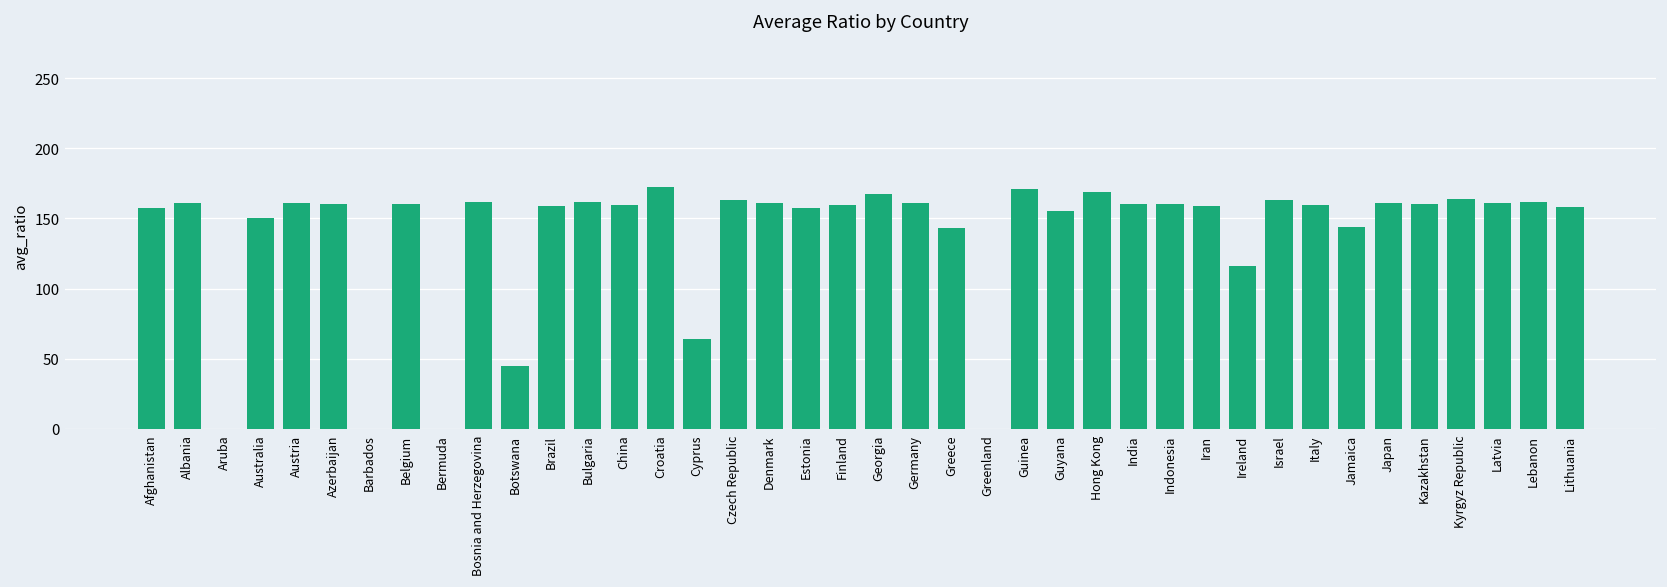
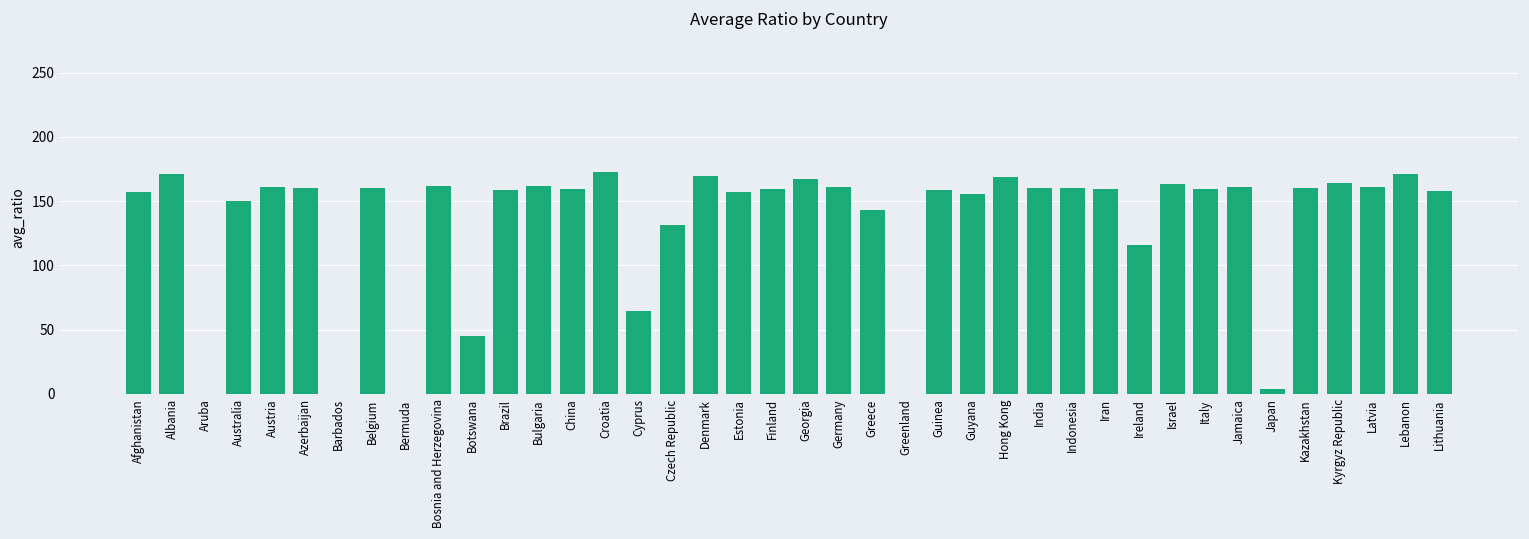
Albania: 161 -> 171
Czech Republic: 163 -> 131
Denmark: 161 -> 170
Guinea: 171 -> 159
Jamaica: 144 -> 161
Japan: 161 -> 4
Lebanon: 162 -> 171
